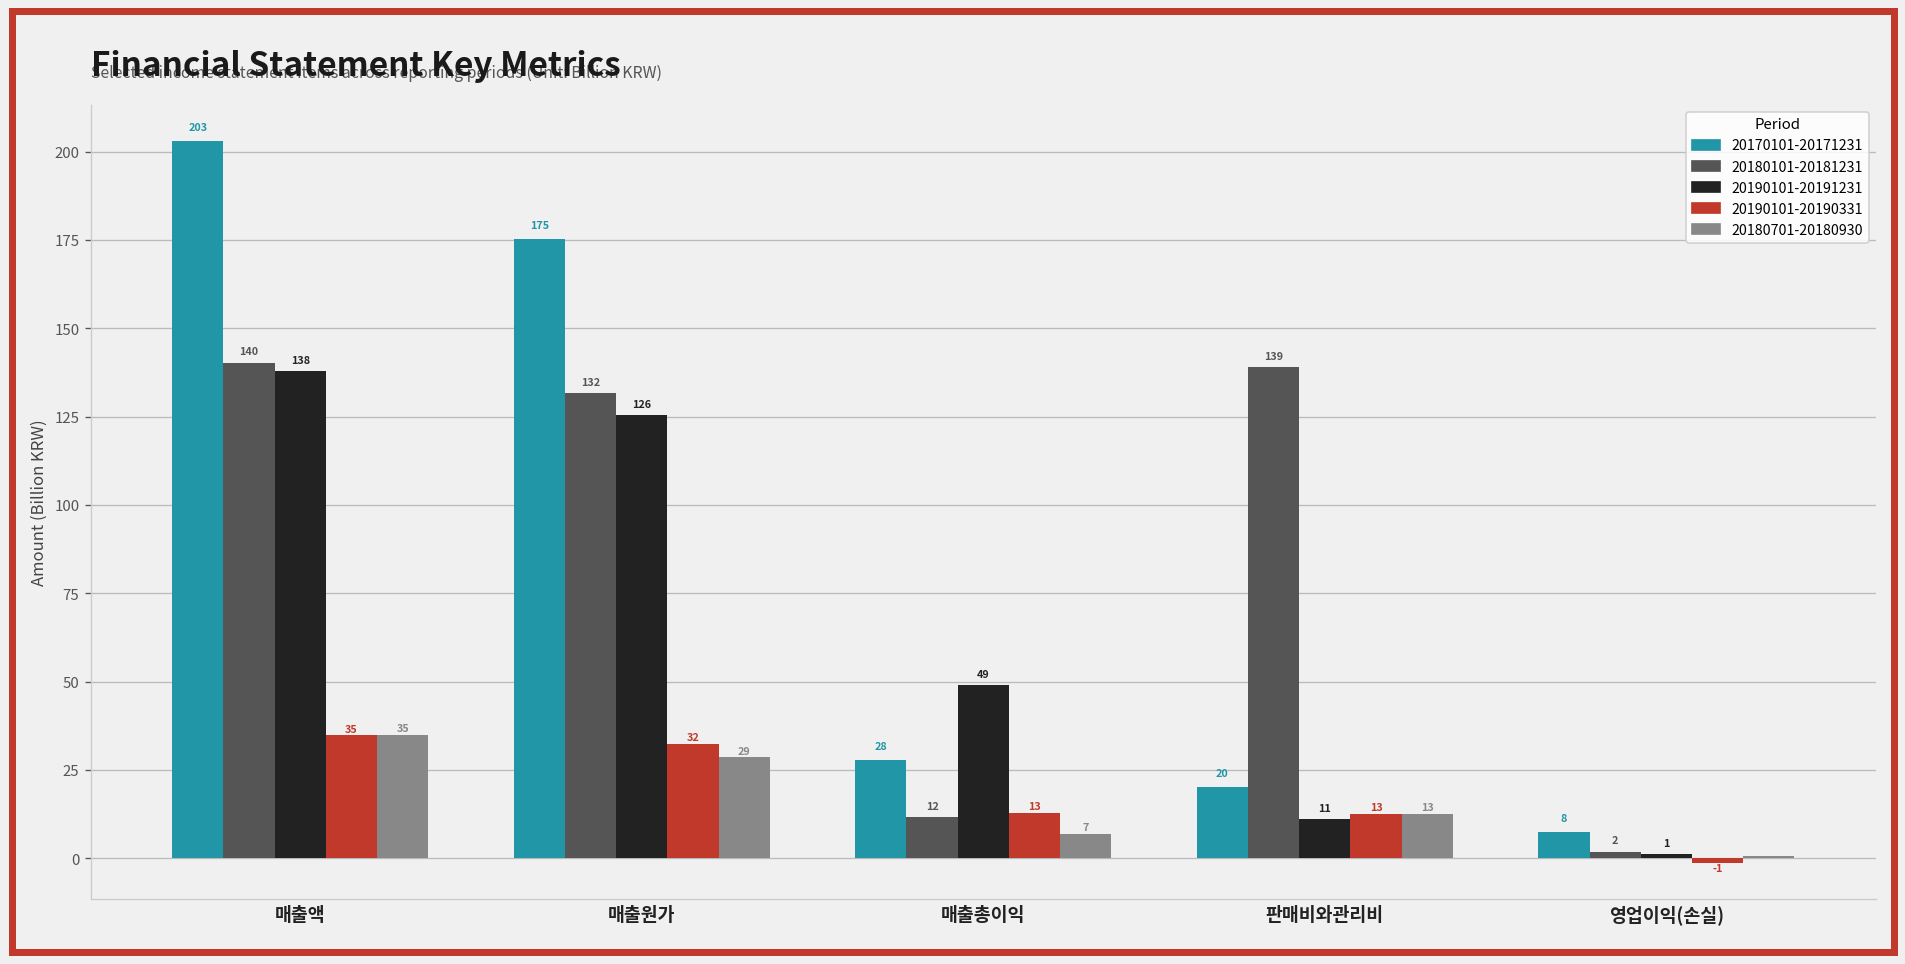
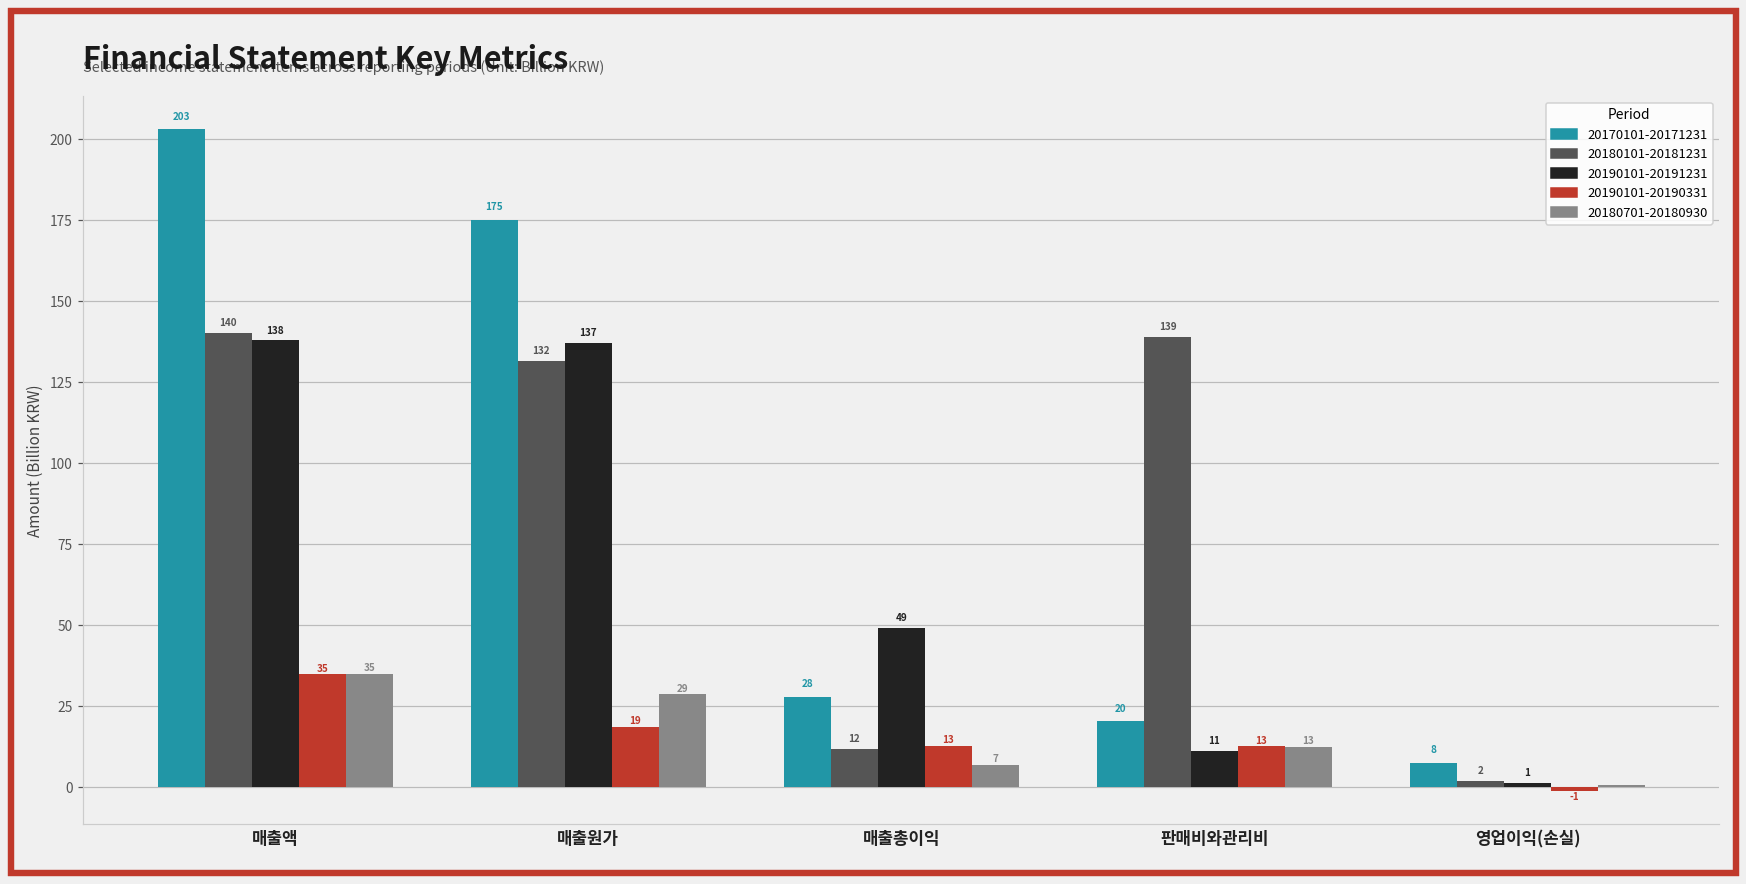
20190101-20191231, 매출원가: 126 -> 137
20190101-20190331, 매출원가: 32 -> 19
